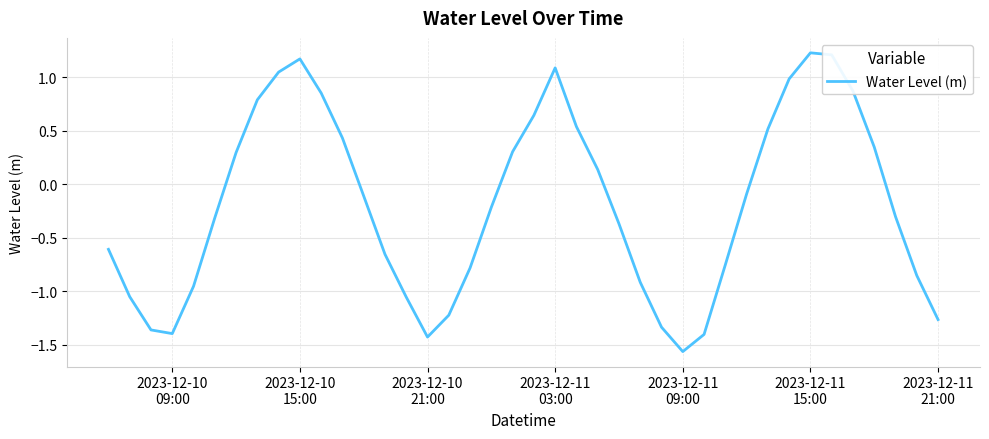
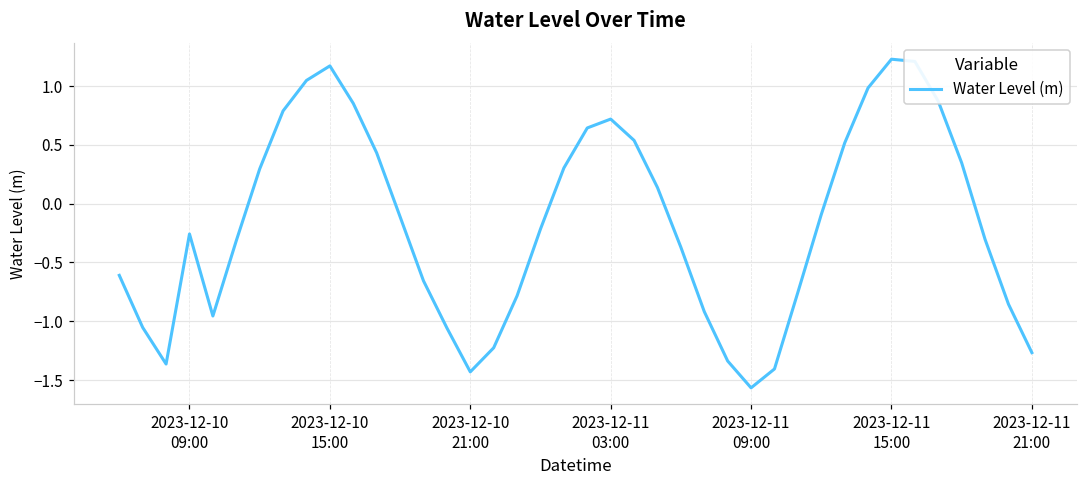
2023-12-10 09:00: -1.40 -> -0.26
2023-12-11 03:00: 1.09 -> 0.72
